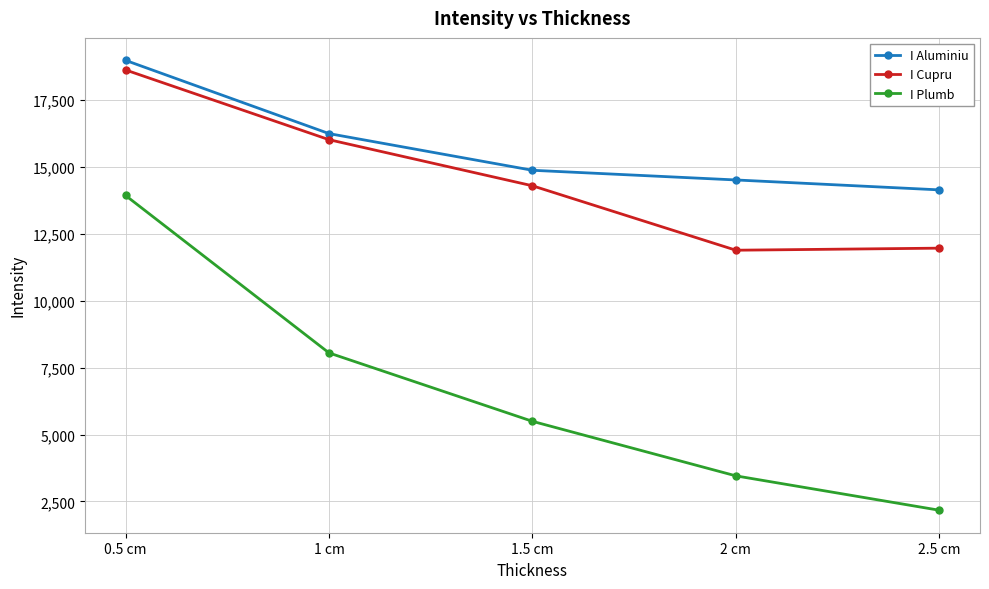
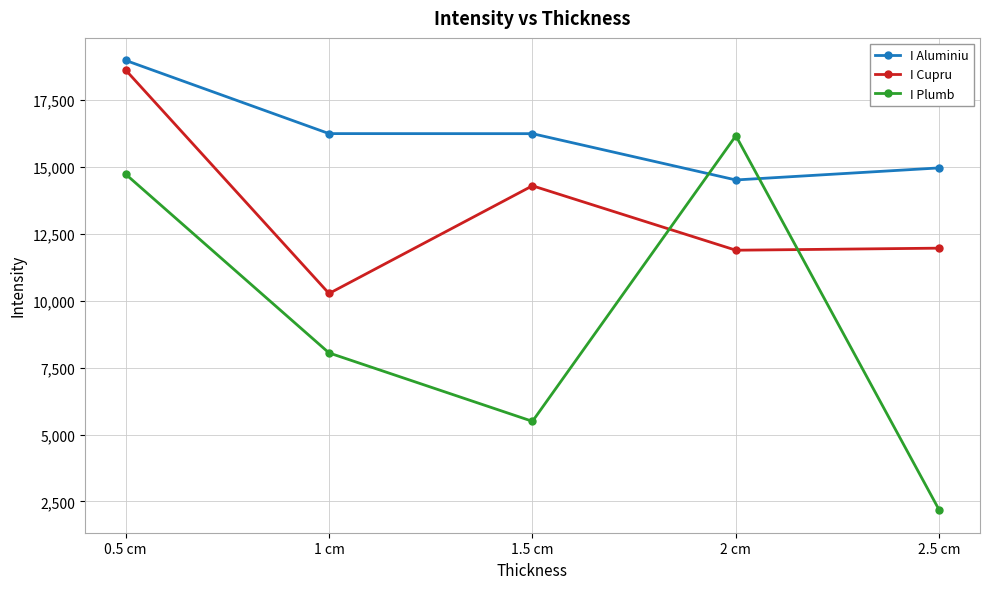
I Plumb, 0.5 cm: 13,900 -> 14,700
I Cupru, 1 cm: 16,000 -> 10,300
I Aluminiu, 1.5 cm: 14,900 -> 16,300
I Plumb, 2 cm: 3,500 -> 16,200
I Aluminiu, 2.5 cm: 14,100 -> 15,000
